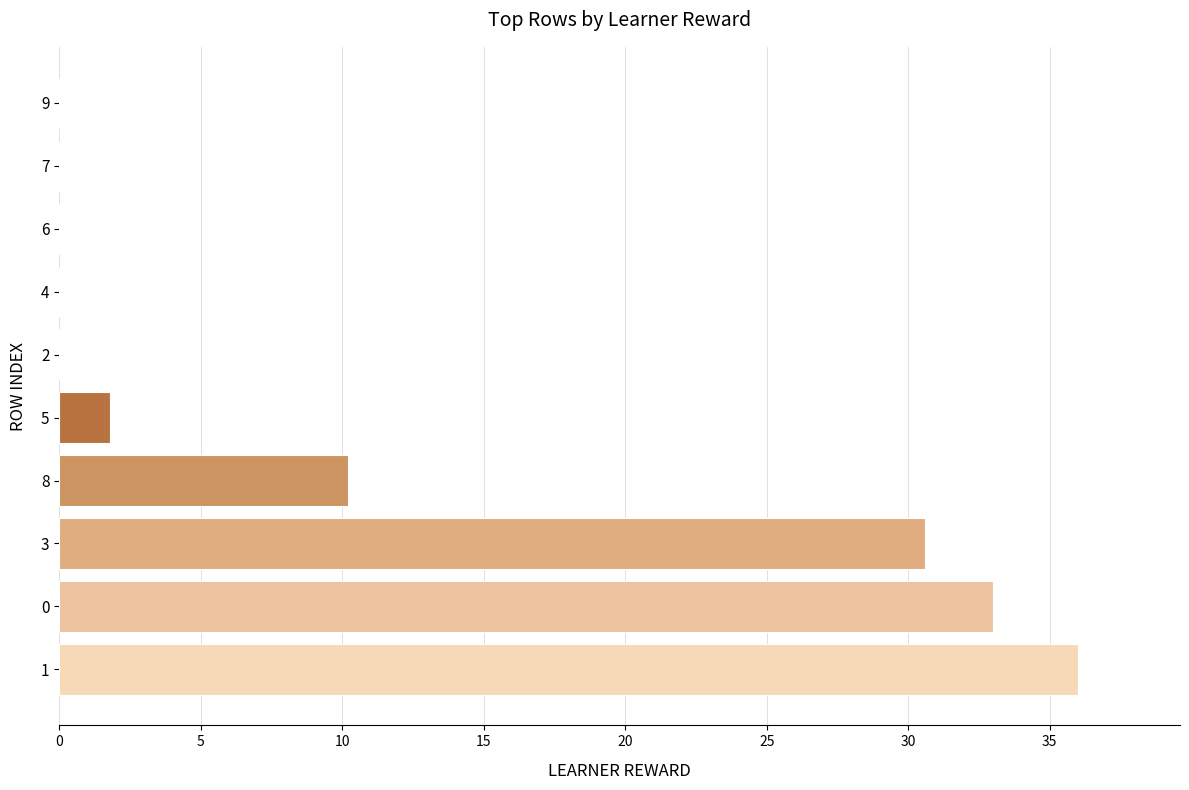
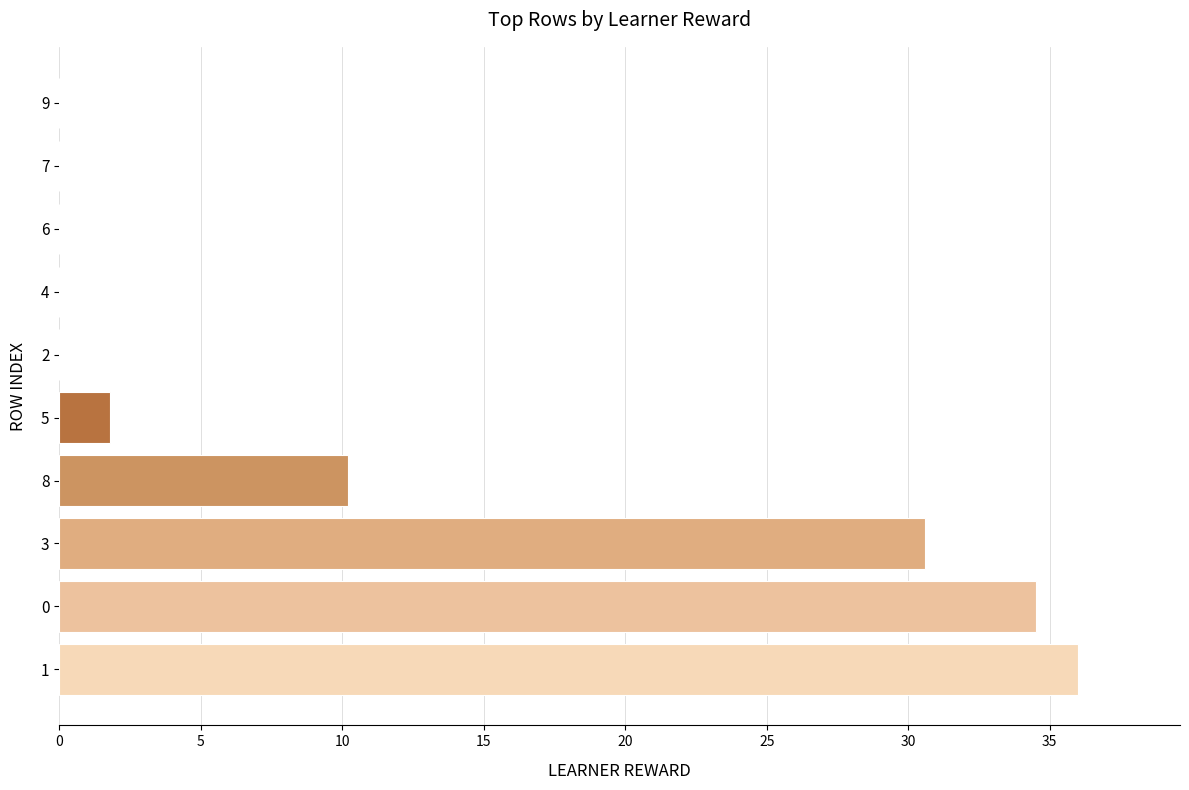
0: 33.0 -> 34.5
